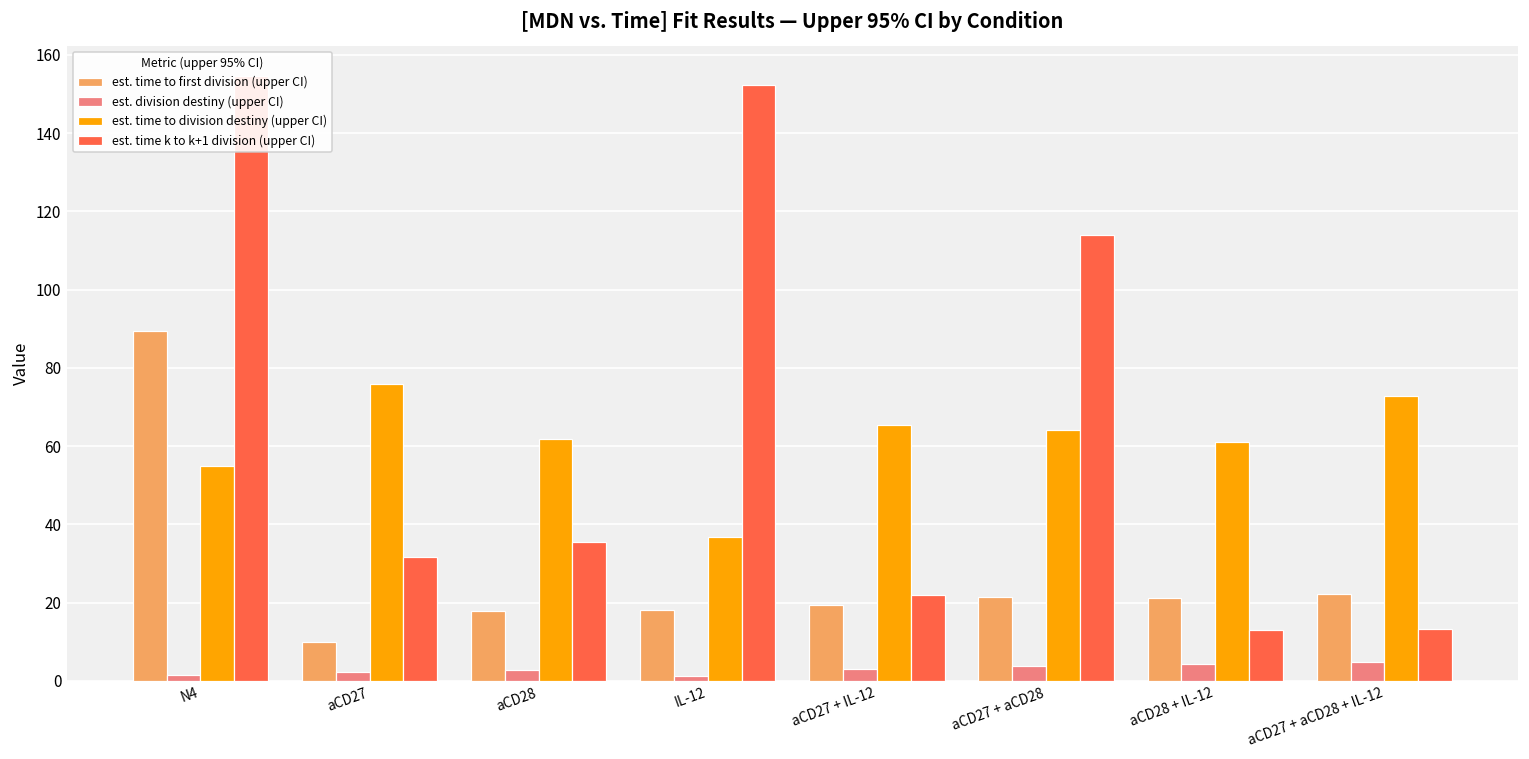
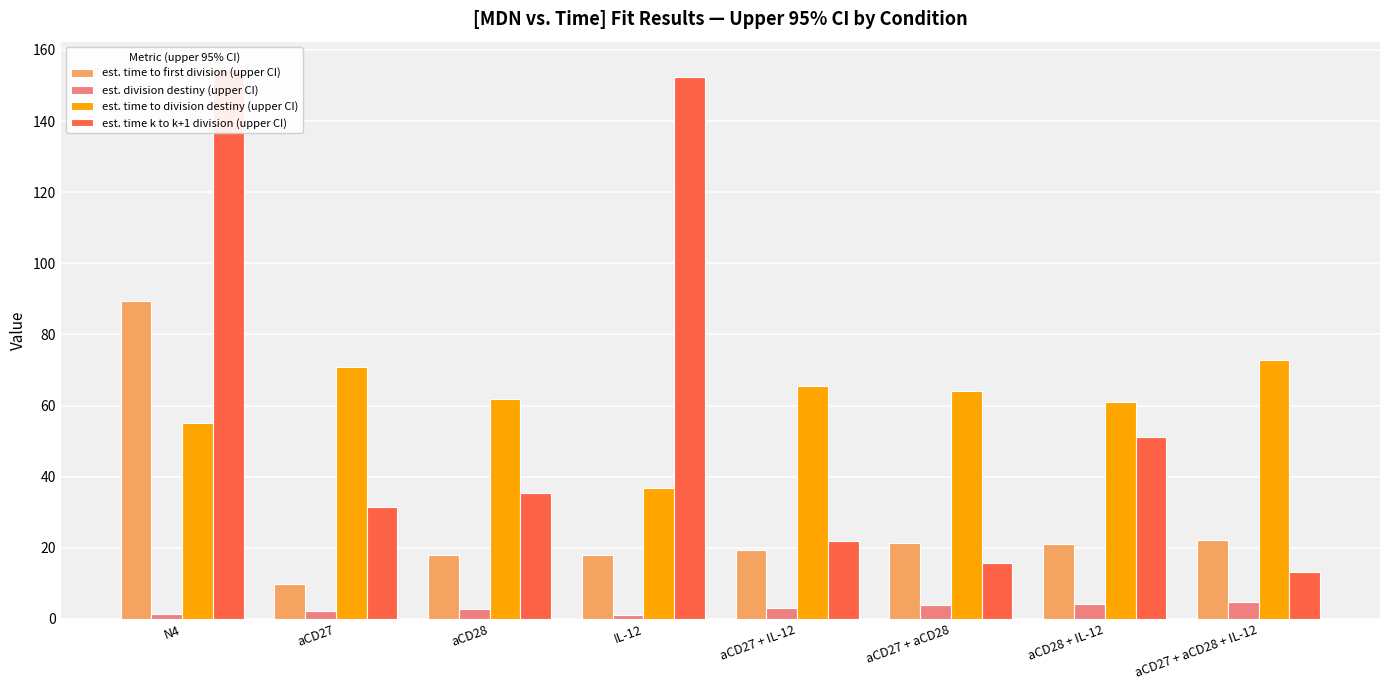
est. time to division destiny (upper CI), aCD27: 76 -> 71
est. time k to k+1 division (upper CI), aCD27 + aCD28: 114 -> 16
est. time k to k+1 division (upper CI), aCD28 + IL-12: 13 -> 51
